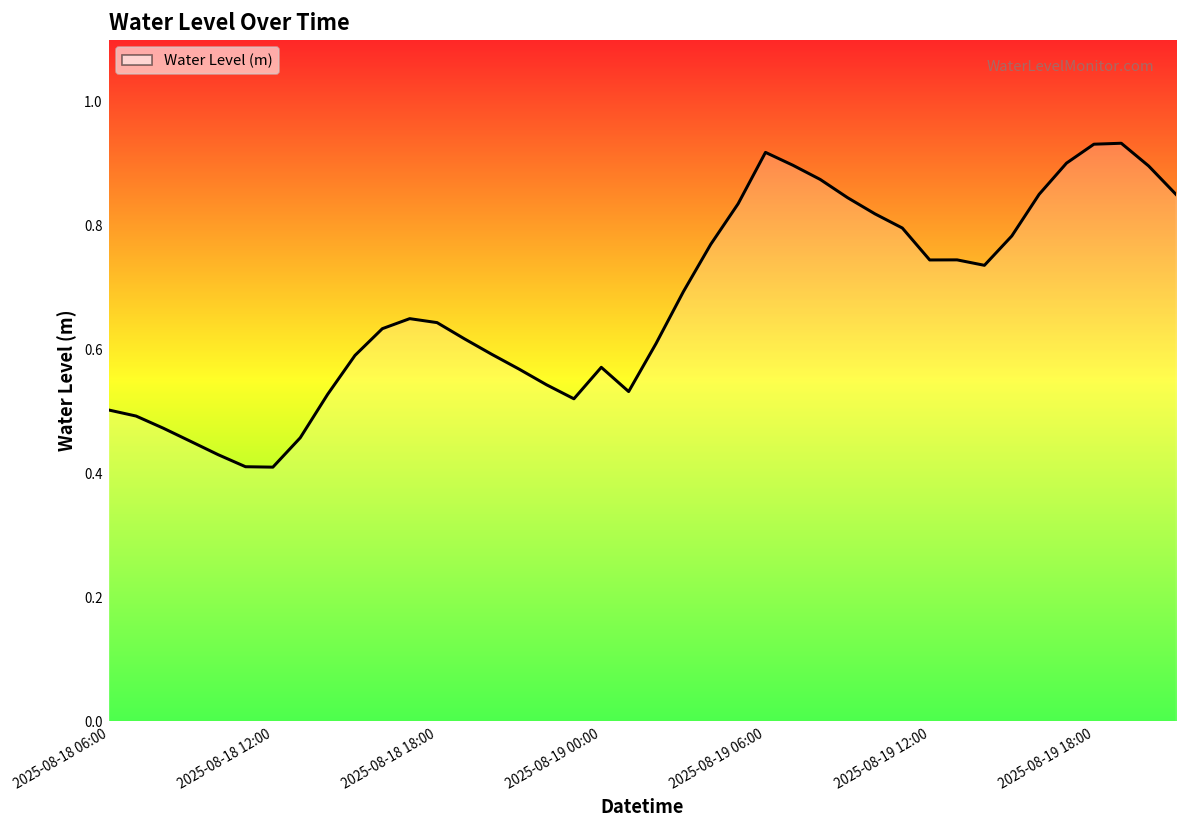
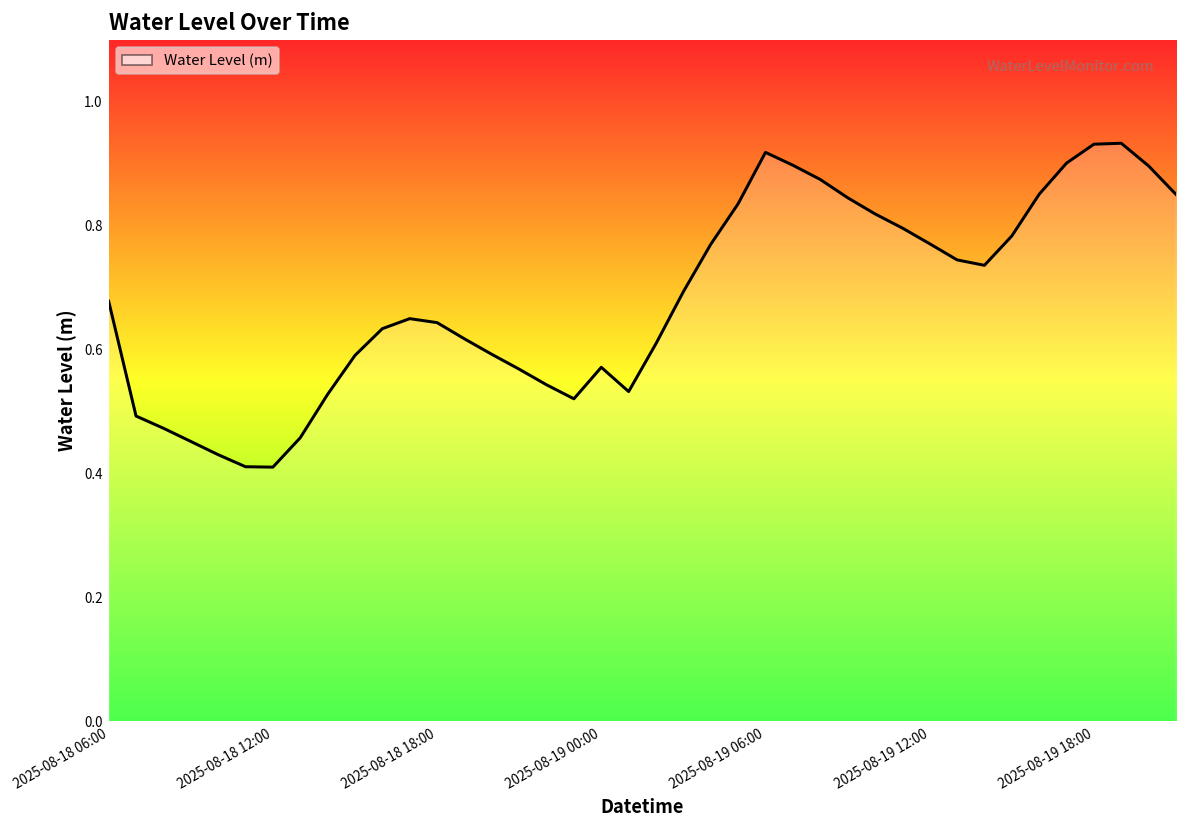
2025-08-18 06:00: 0.50 -> 0.68
2025-08-19 12:00: 0.74 -> 0.77
